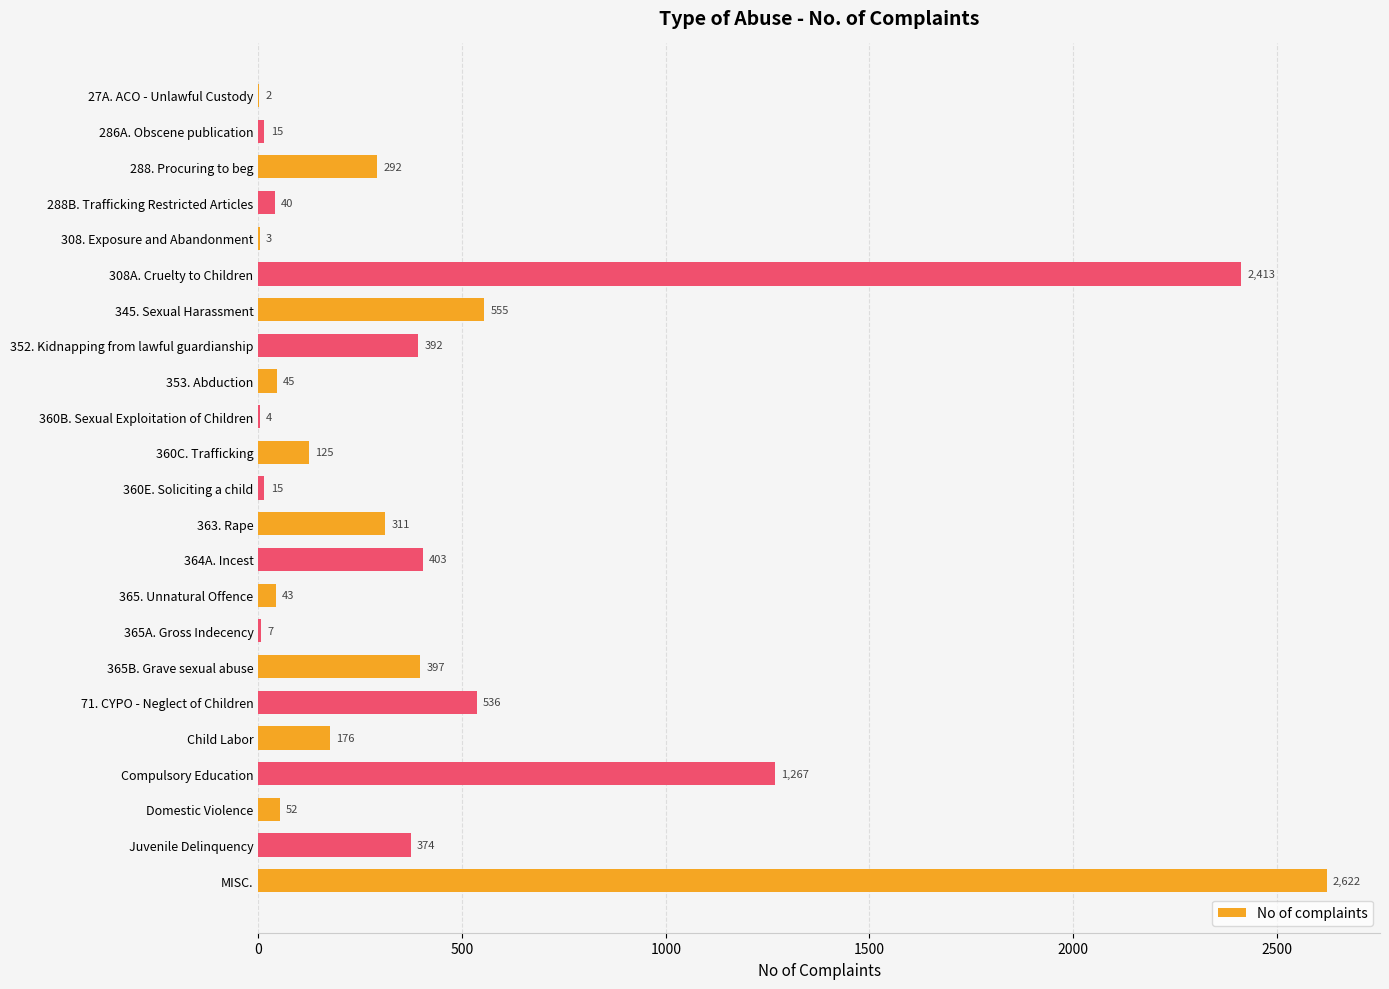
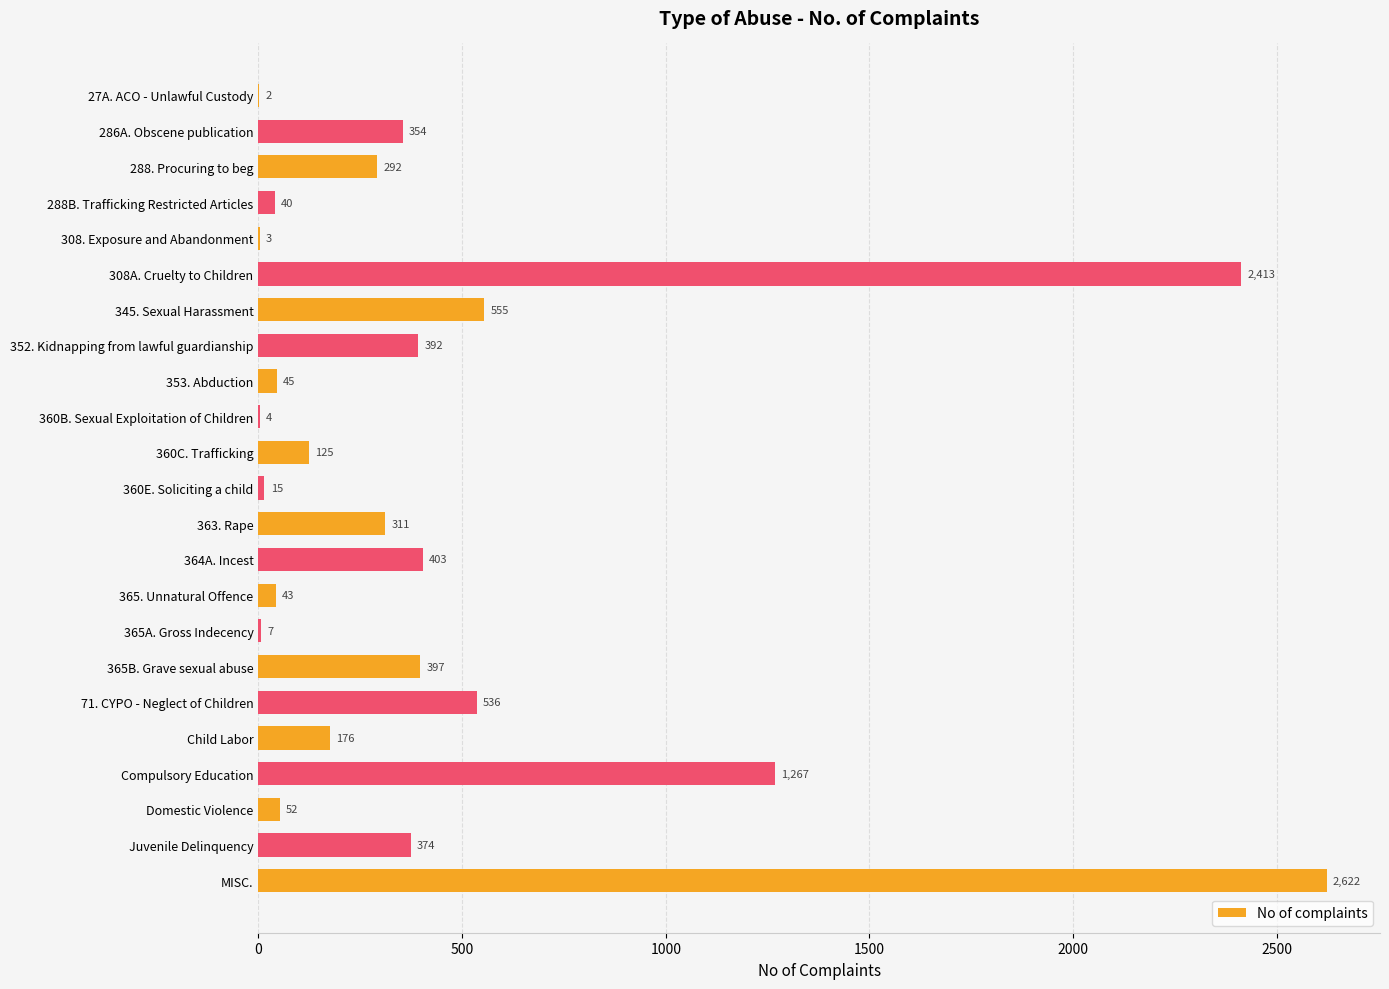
286A. Obscene publication: 15 -> 354
